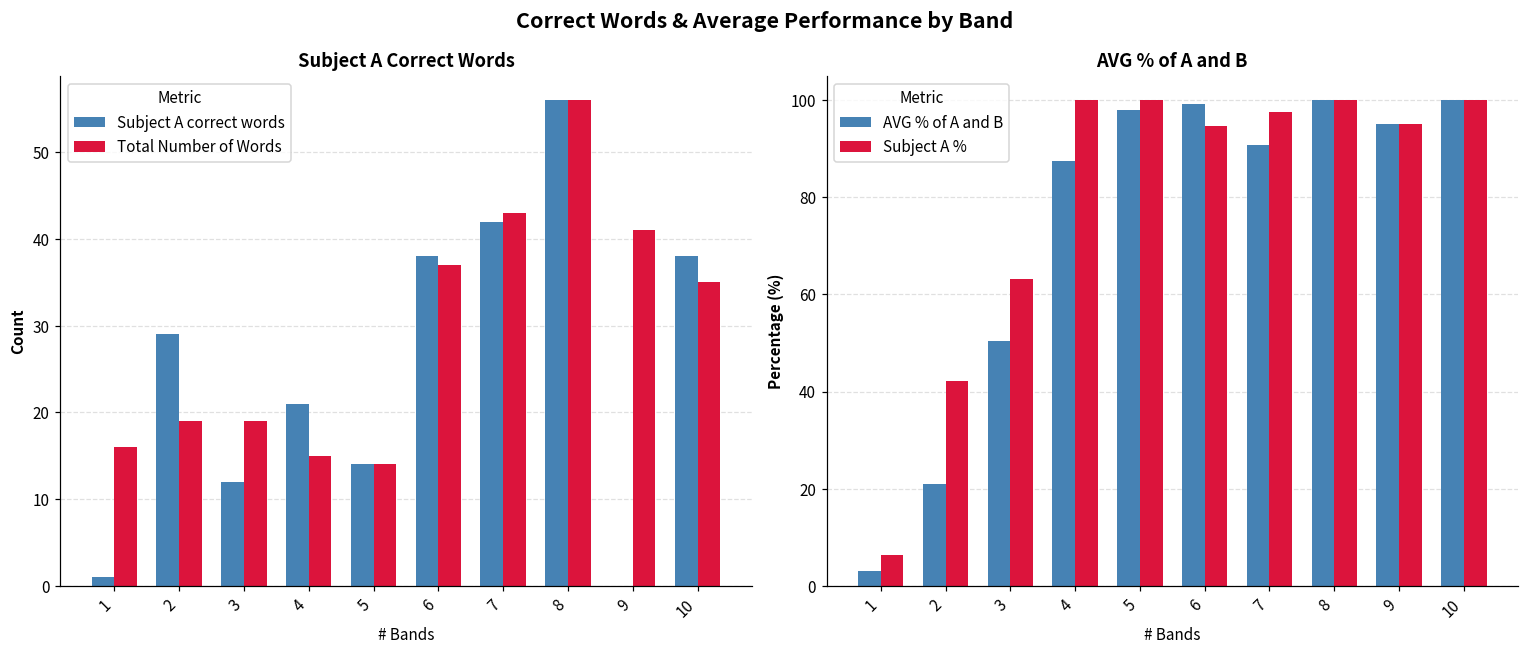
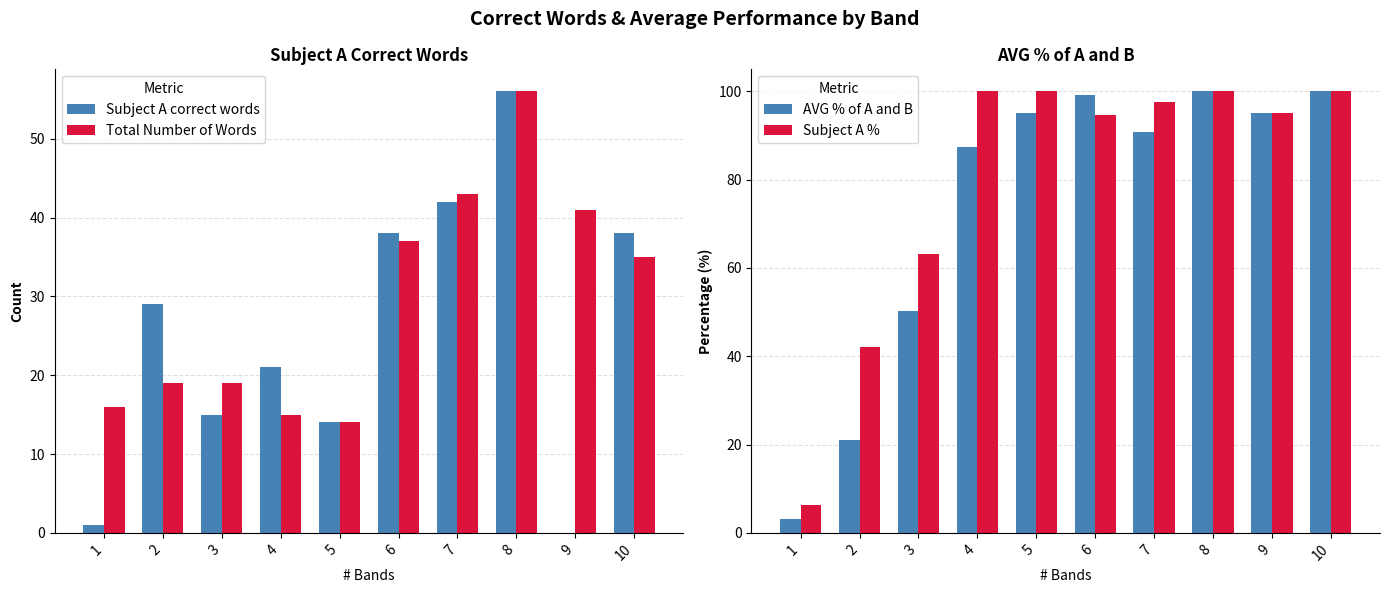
Subject A Correct Words, Subject A correct words, 3: 12 -> 15
AVG % of A and B, AVG % of A and B, 5: 98 -> 95
